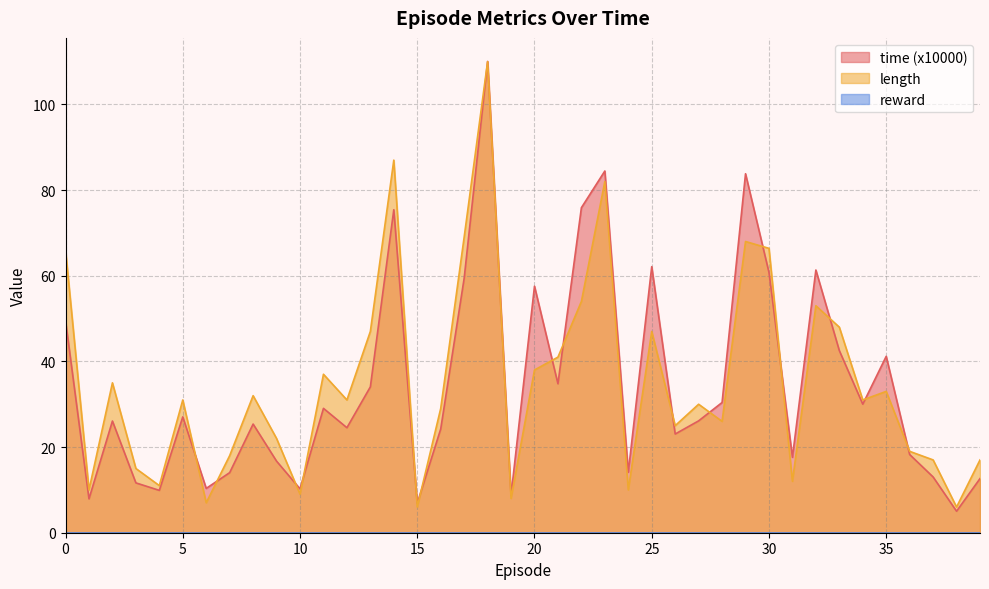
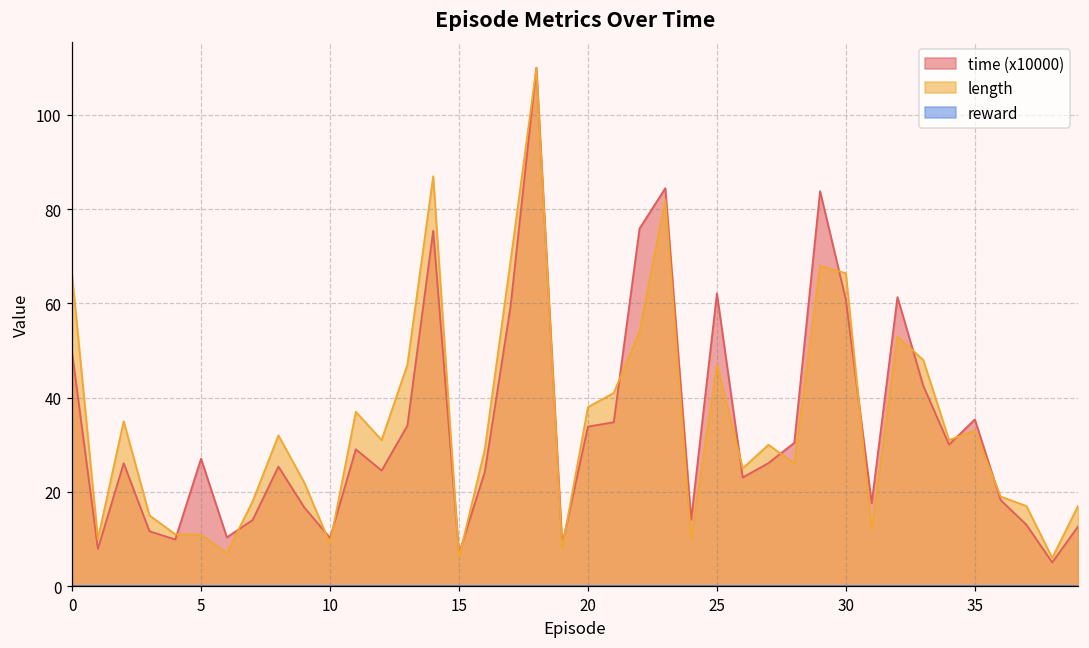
length, 5: 31 -> 11
time (x10000), 20: 58 -> 34
time (x10000), 35: 41 -> 35
